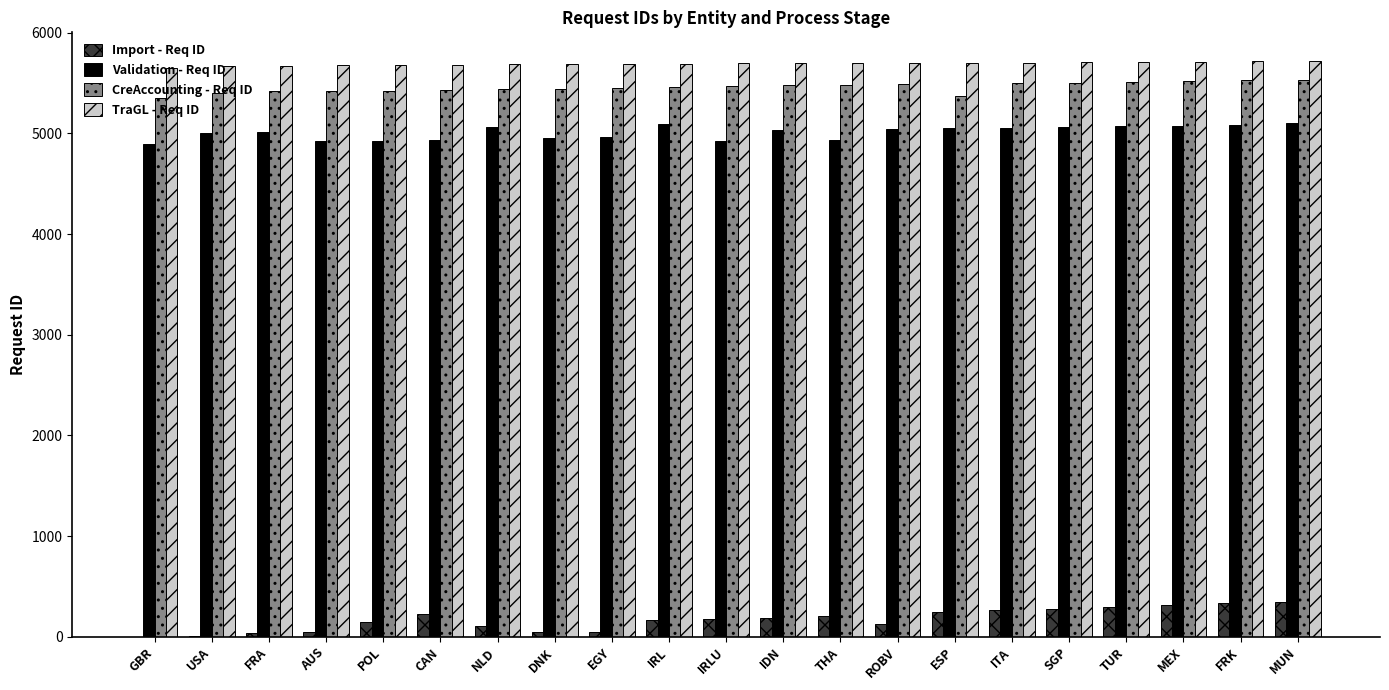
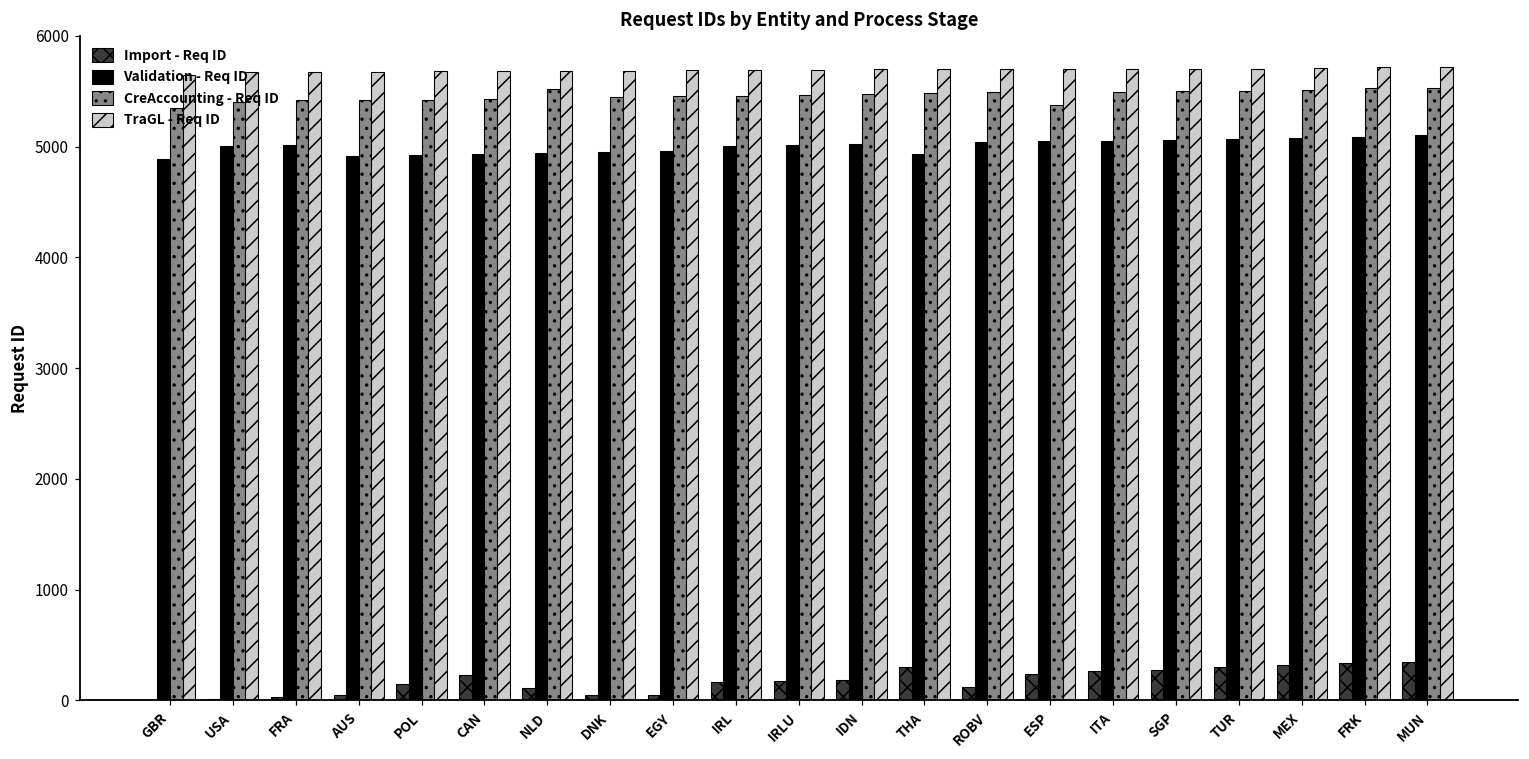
Validation - Req ID, NLD: 5060 -> 4940
CreAccounting - Req ID, NLD: 5440 -> 5520
Validation - Req ID, IRL: 5090 -> 5010
Validation - Req ID, IRLU: 4920 -> 5020
Import - Req ID, THA: 210 -> 300
